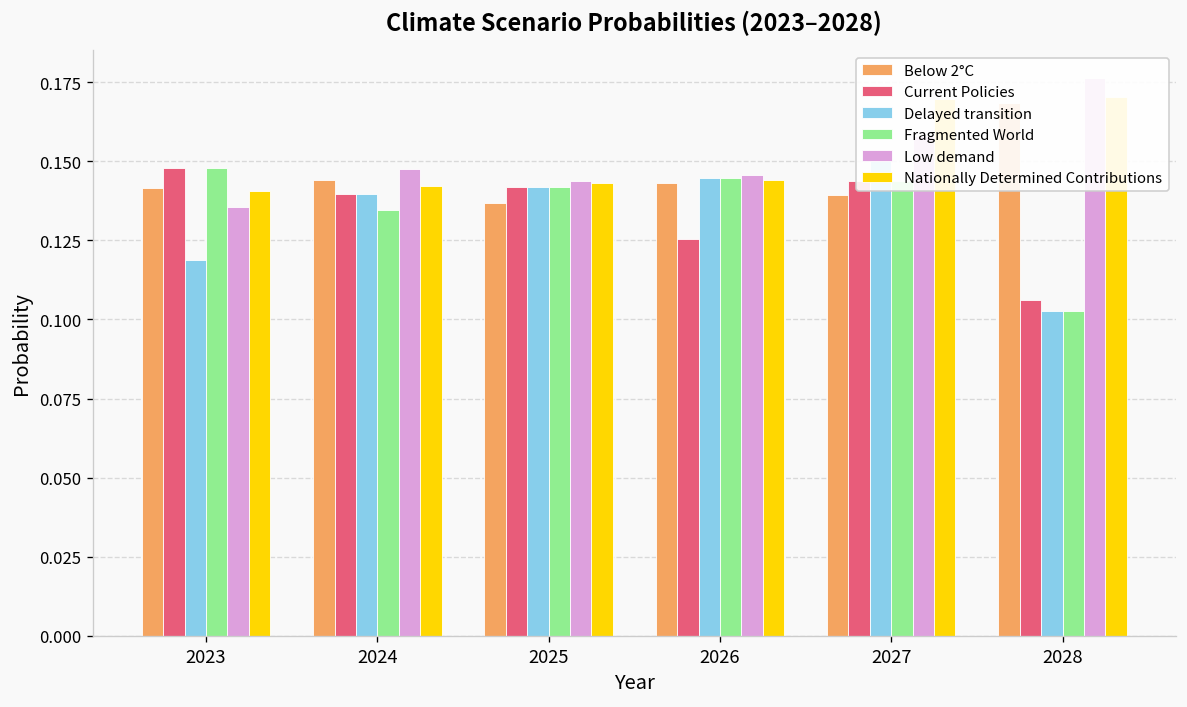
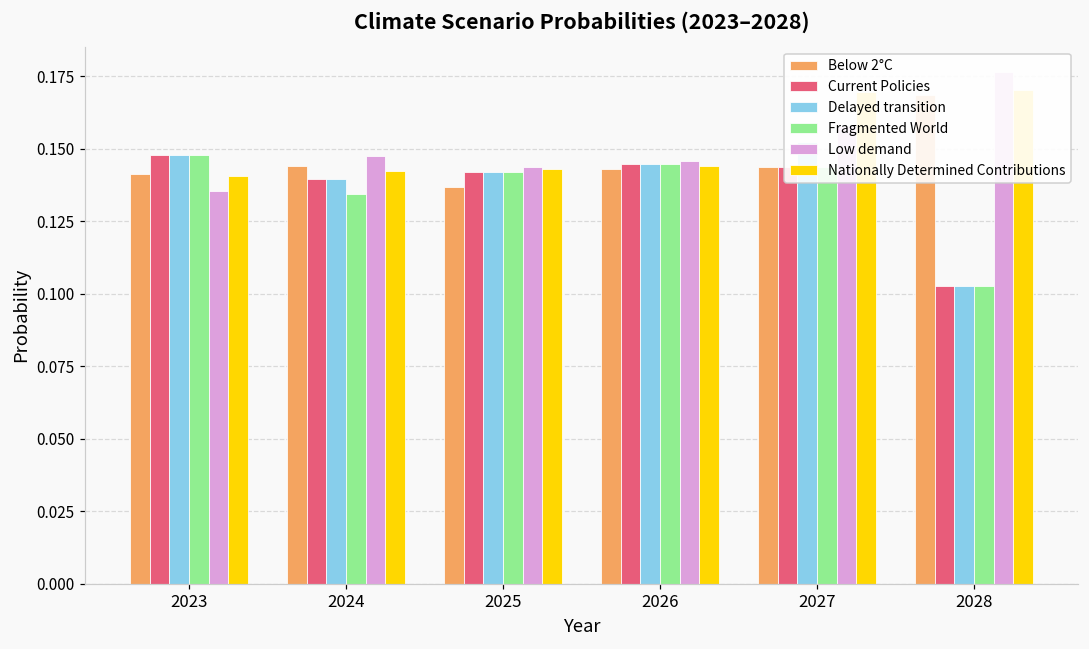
Delayed transition, 2023: 0.119 -> 0.148
Current Policies, 2026: 0.125 -> 0.145
Below 2°C, 2027: 0.139 -> 0.144
Current Policies, 2028: 0.106 -> 0.103
